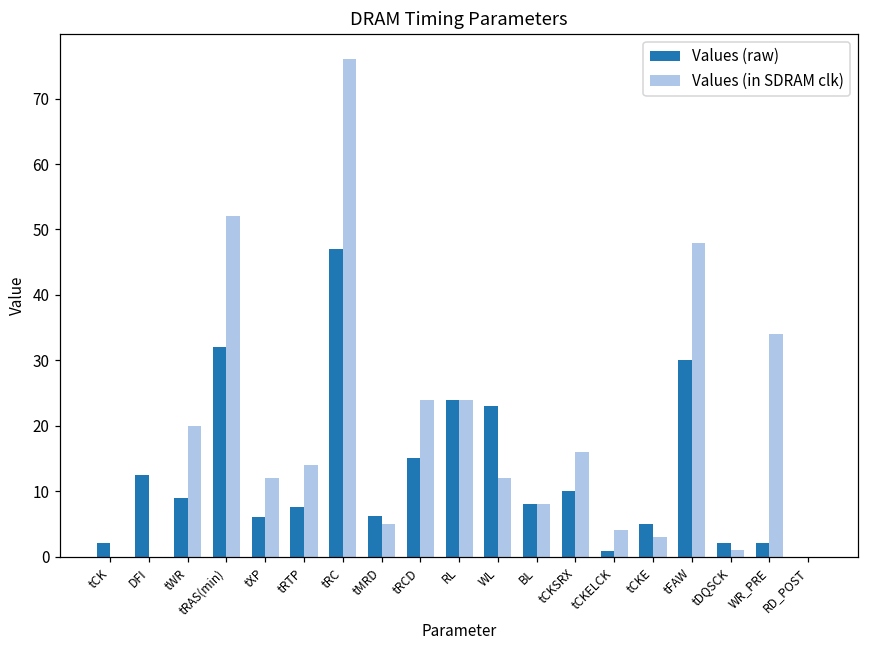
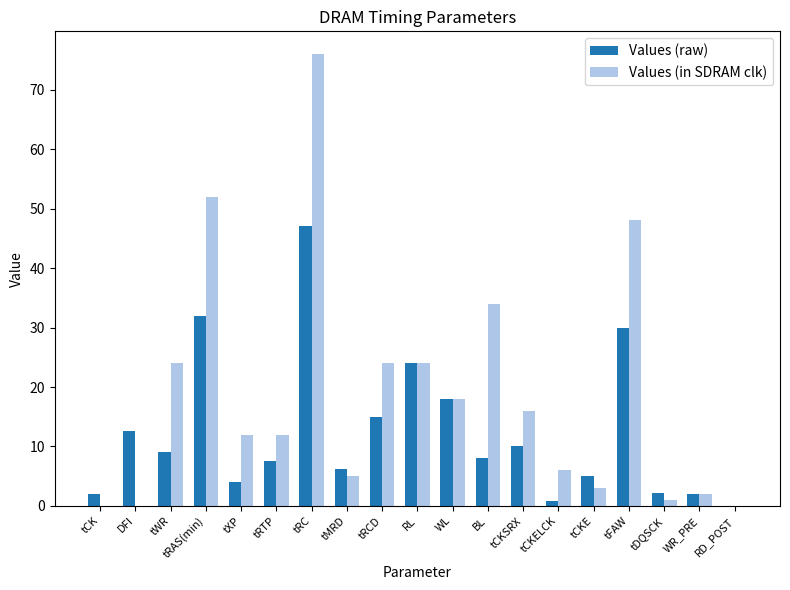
Values (in SDRAM clk), tWR: 20 -> 24
Values (raw), tXP: 6 -> 4
Values (in SDRAM clk), tRTP: 14 -> 12
Values (raw), WL: 23 -> 18
Values (in SDRAM clk), WL: 12 -> 18
Values (in SDRAM clk), BL: 8 -> 34
Values (in SDRAM clk), tCKELCK: 4 -> 6
Values (in SDRAM clk), WR_PRE: 34 -> 2
